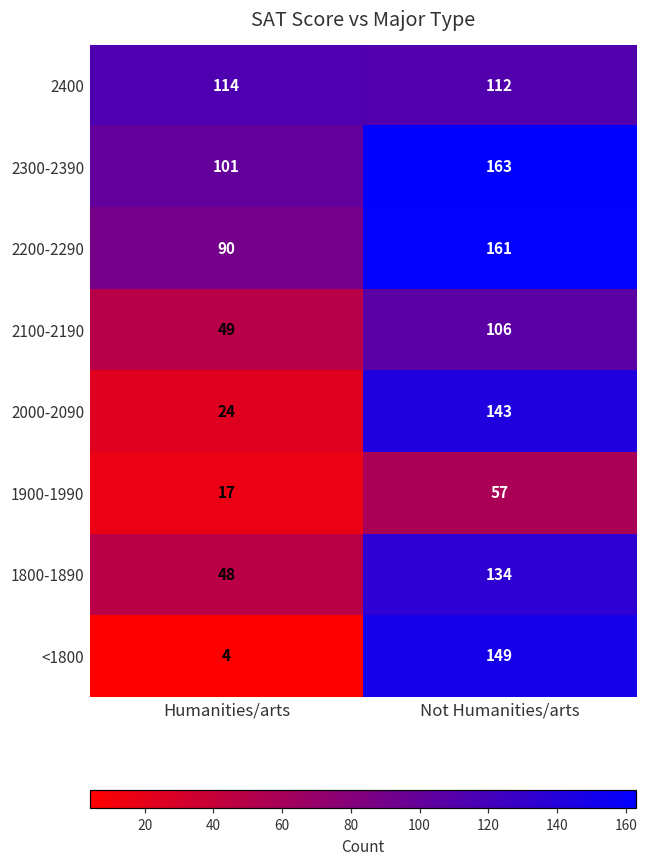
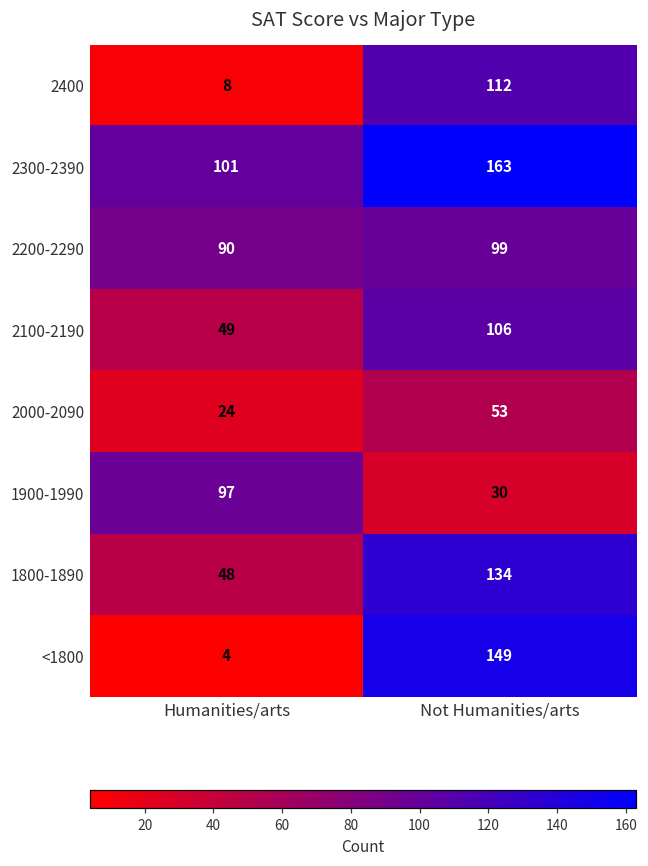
2400, Humanities/arts: 114 -> 8
2200-2290, Not Humanities/arts: 161 -> 99
2000-2090, Not Humanities/arts: 143 -> 53
1900-1990, Humanities/arts: 17 -> 97
1900-1990, Not Humanities/arts: 57 -> 30
